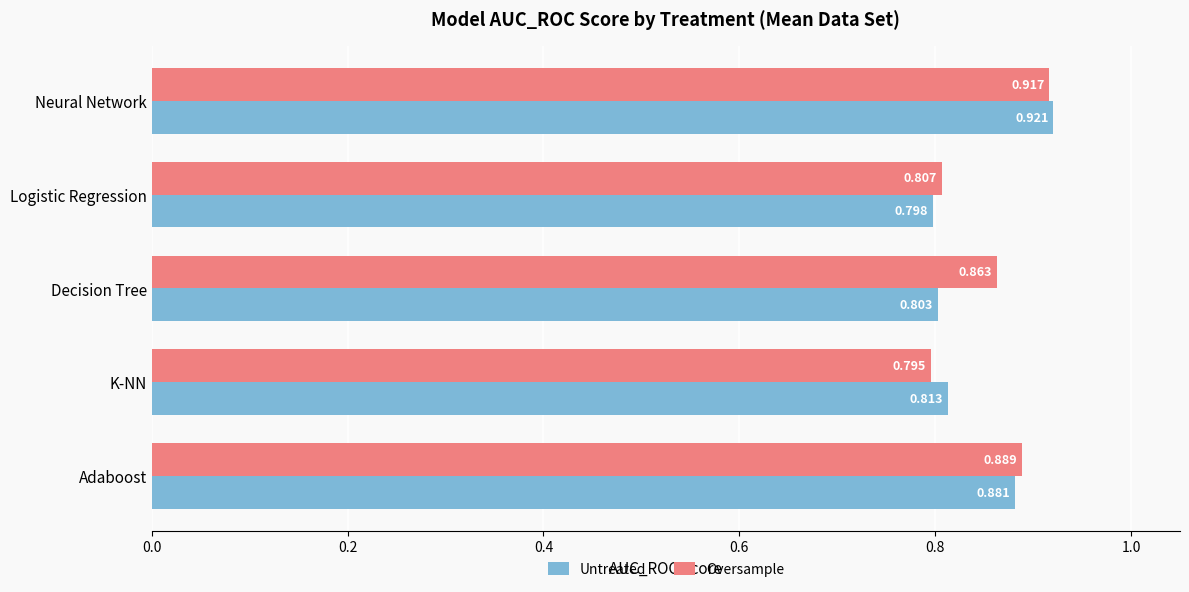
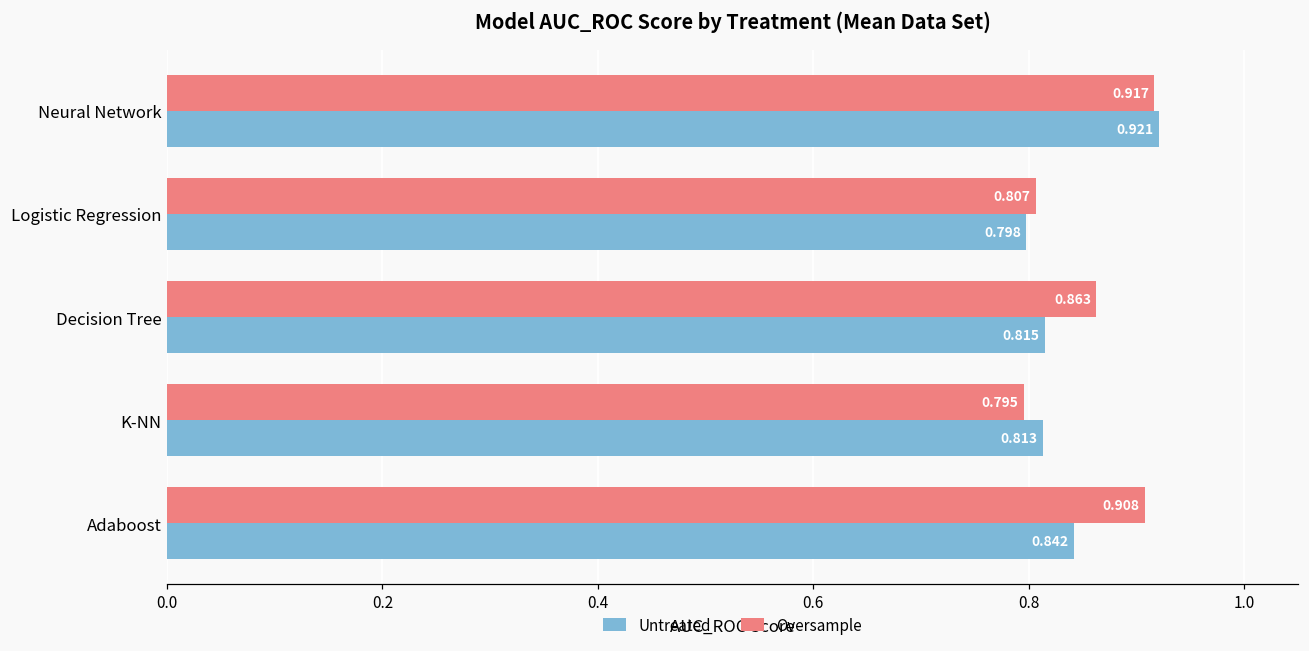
Untreated, Decision Tree: 0.803 -> 0.815
Oversample, Adaboost: 0.889 -> 0.908
Untreated, Adaboost: 0.881 -> 0.842
